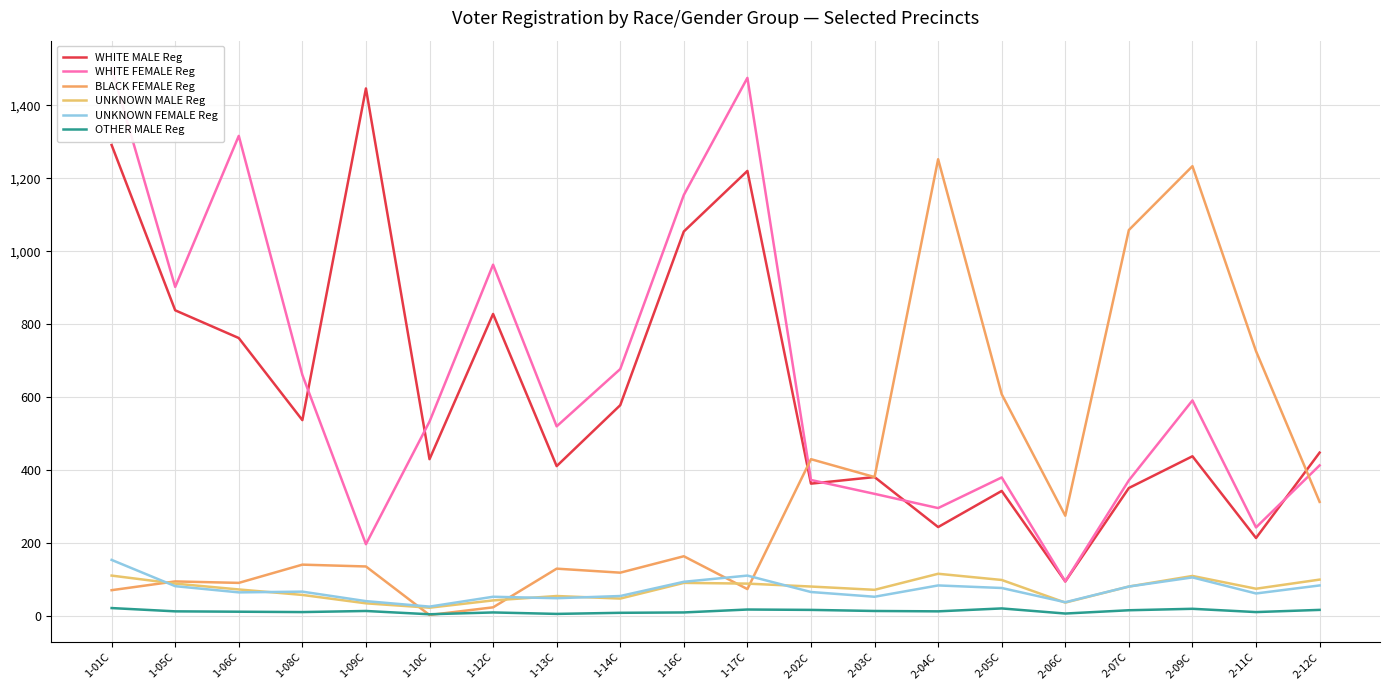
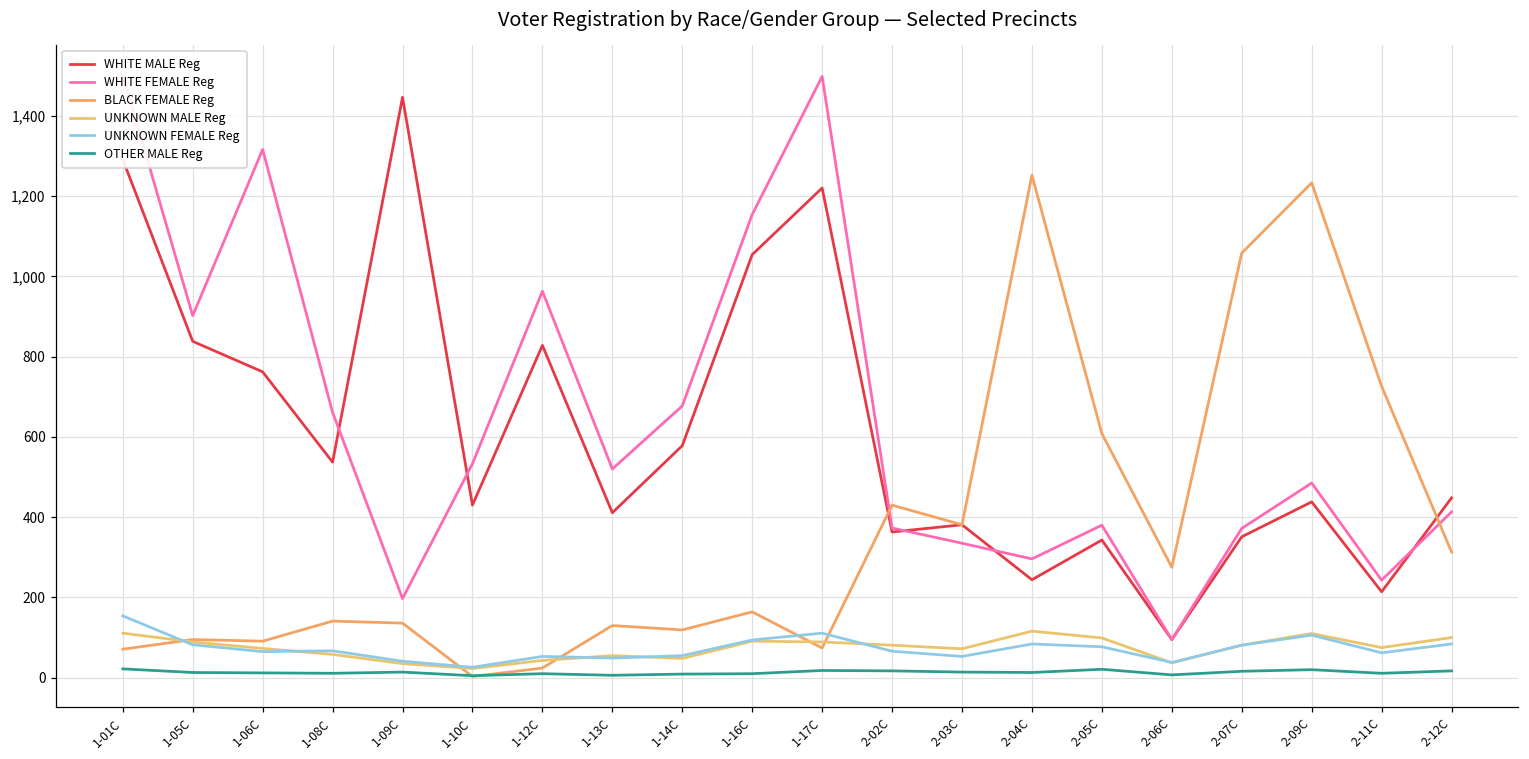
WHITE FEMALE Reg, 1-17C: 1,480 -> 1,500
WHITE FEMALE Reg, 2-09C: 590 -> 490
